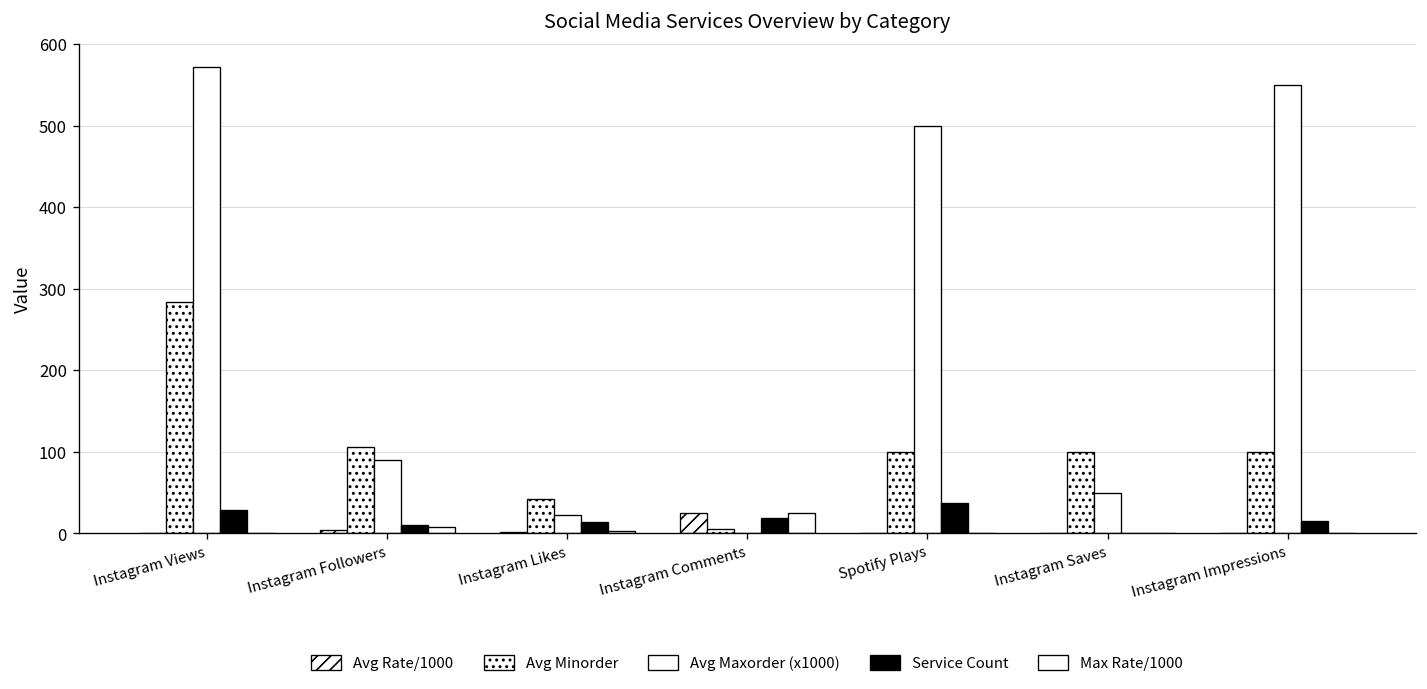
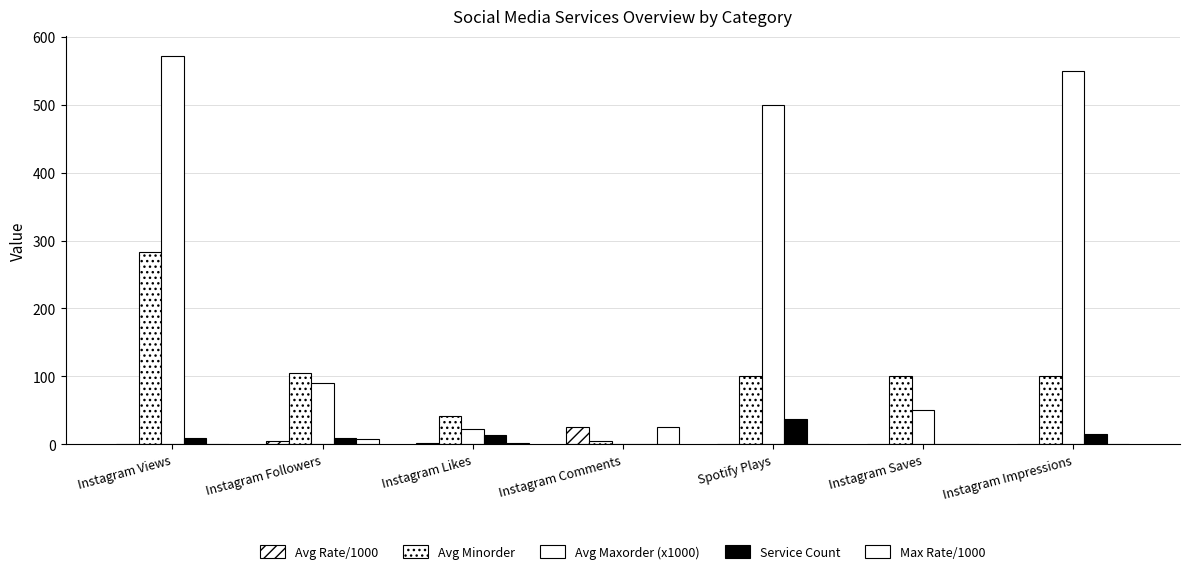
Service Count, Instagram Views: 30 -> 10
Service Count, Instagram Comments: 20 -> 0
